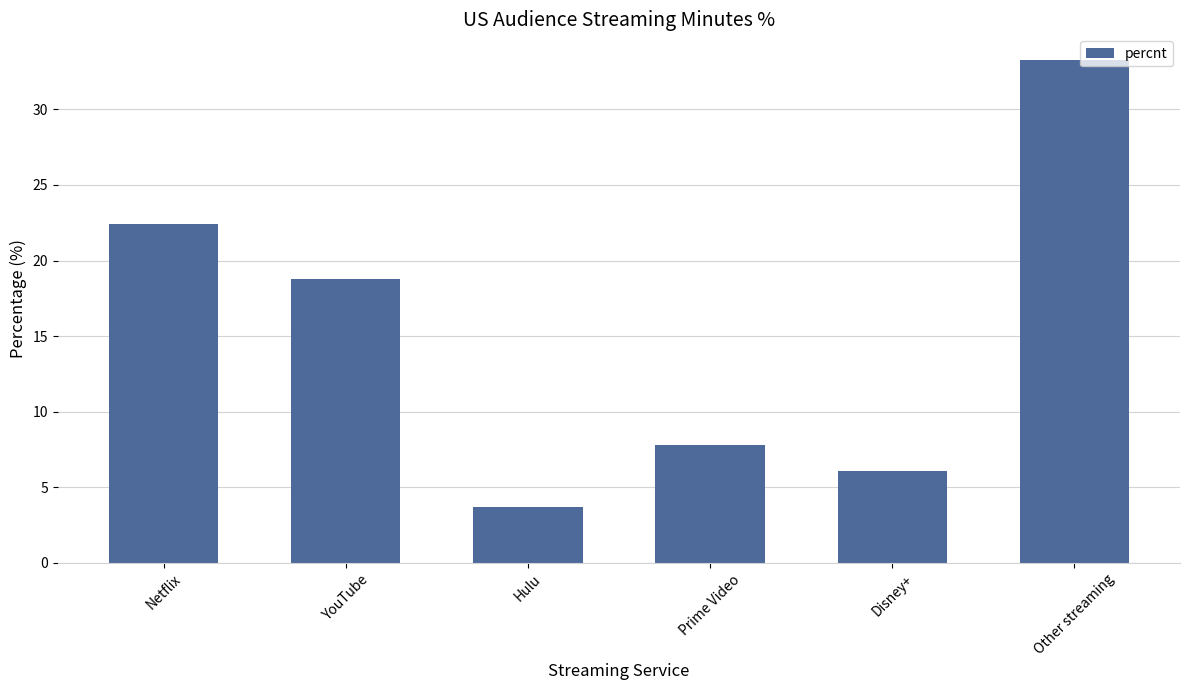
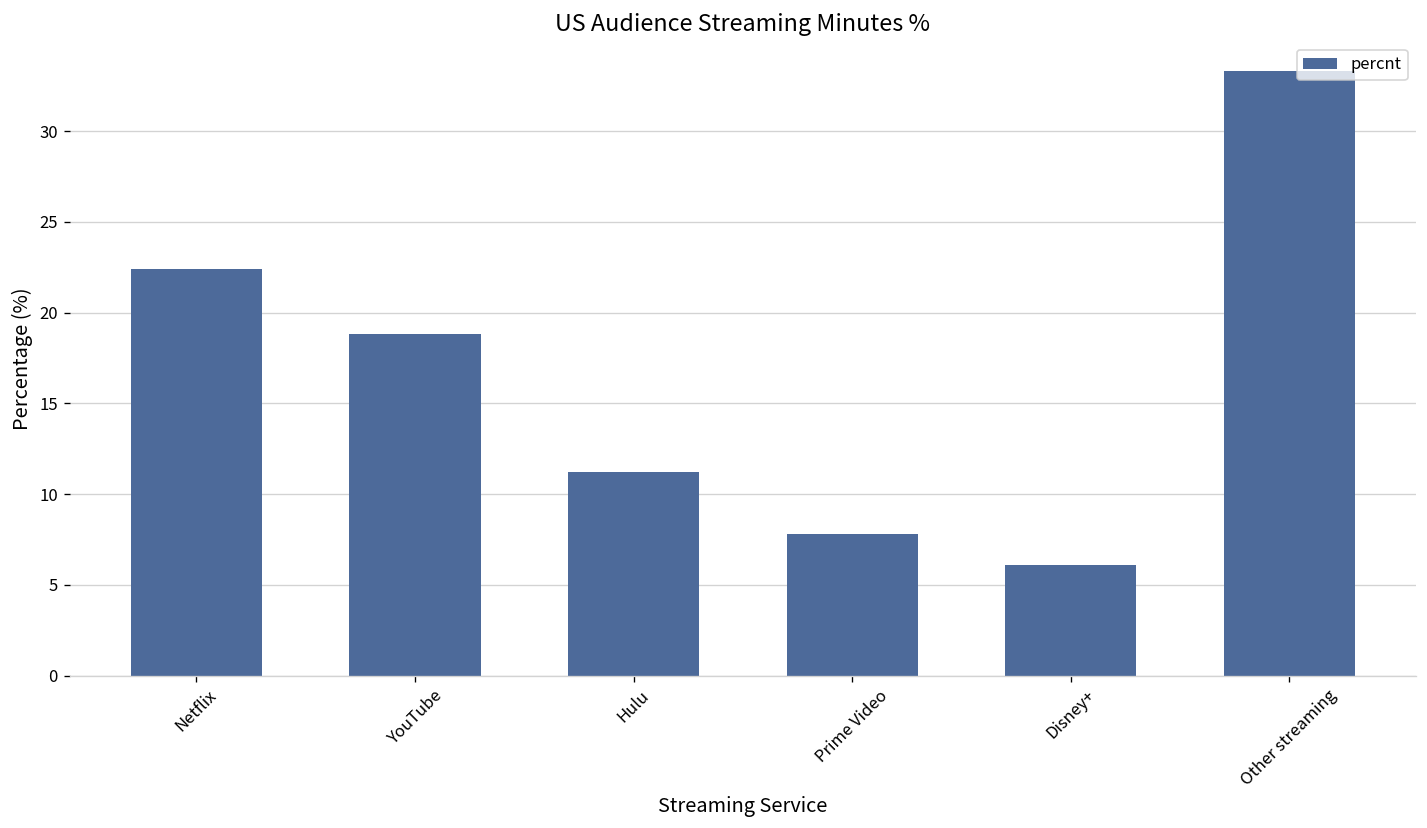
Hulu: 3.7 -> 11.2
